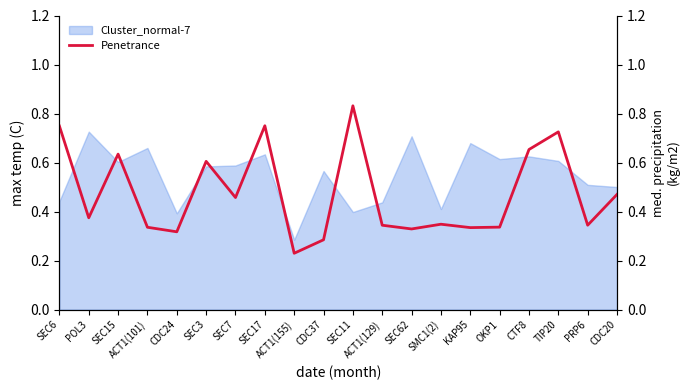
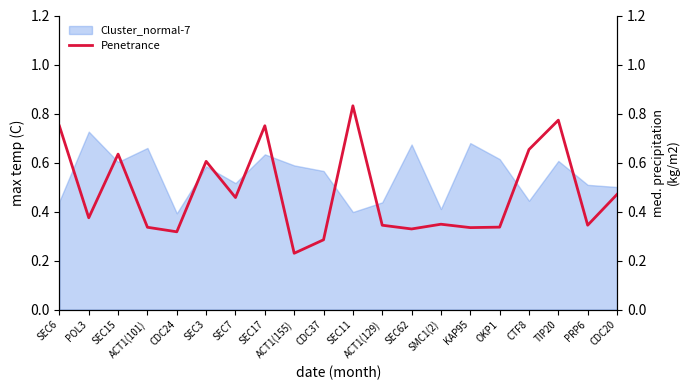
Cluster_normal-7, SEC7: 0.59 -> 0.52
Cluster_normal-7, ACT1(155): 0.28 -> 0.59
Cluster_normal-7, SEC62: 0.71 -> 0.67
Cluster_normal-7, CTF8: 0.63 -> 0.44
Penetrance, TIP20: 0.73 -> 0.77
